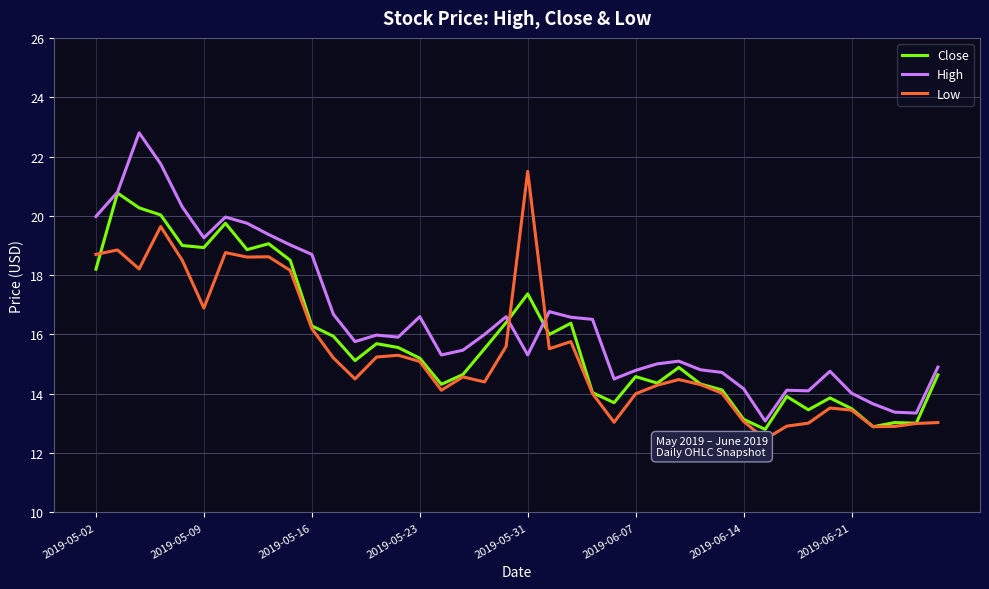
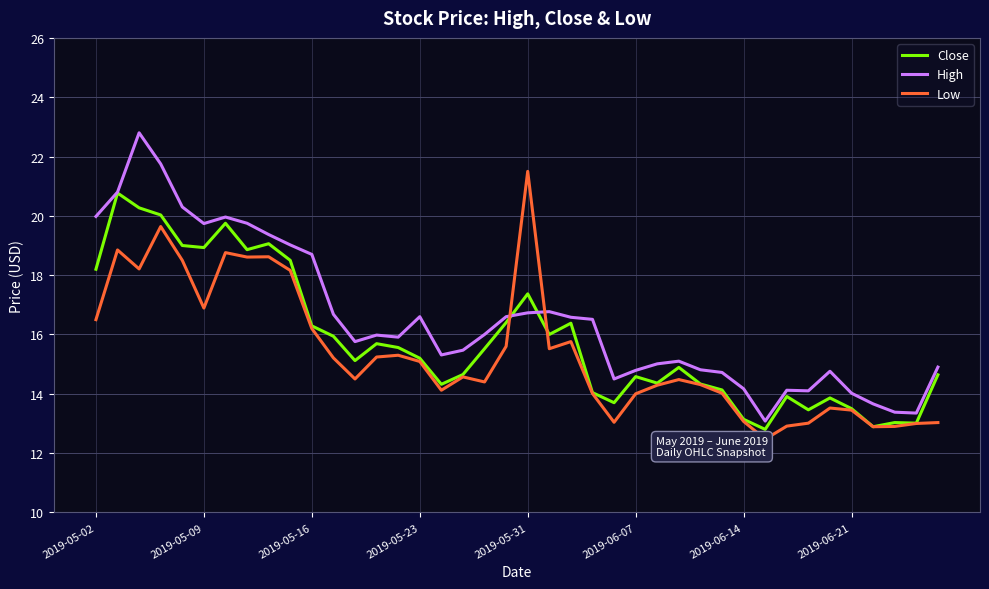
Low, 2019-05-02: 18.7 -> 16.5
High, 2019-05-09: 19.3 -> 19.7
High, 2019-05-31: 15.3 -> 16.7
